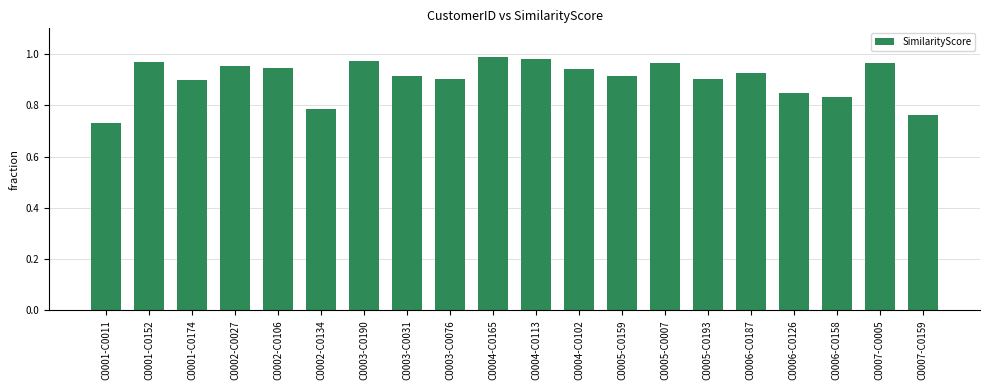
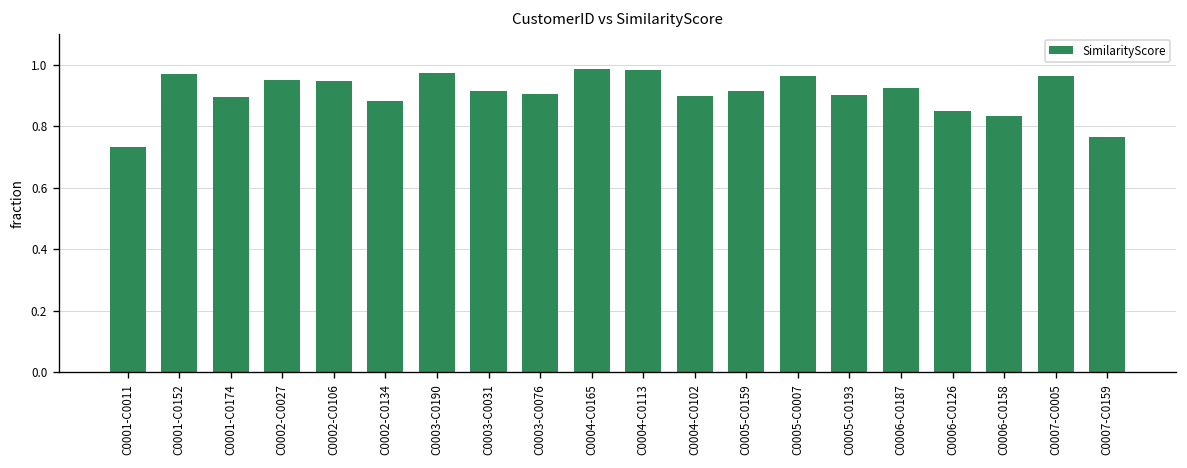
C0002-C0134: 0.78 -> 0.88
C0004-C0102: 0.94 -> 0.90
